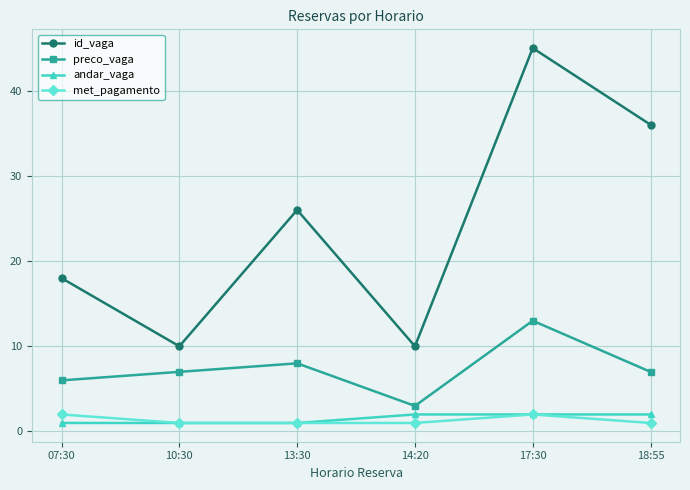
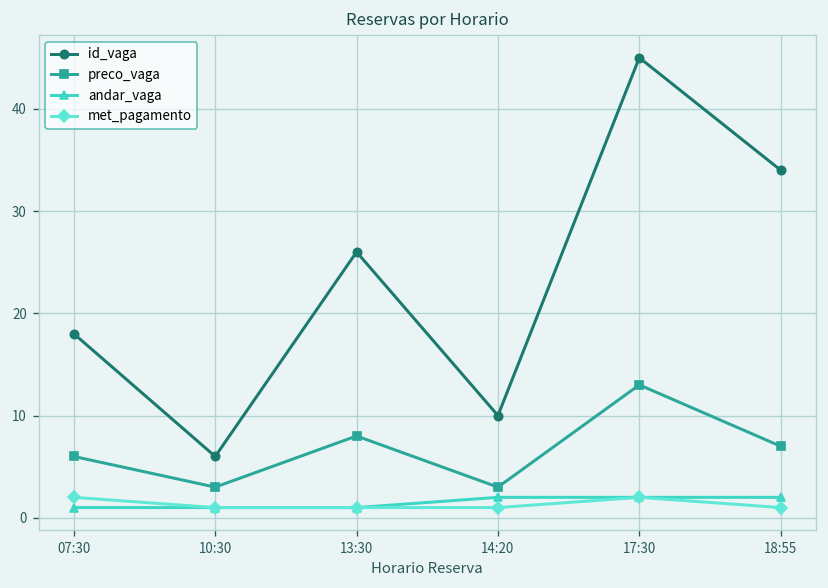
id_vaga, 10:30: 10 -> 6
preco_vaga, 10:30: 7 -> 3
id_vaga, 18:55: 36 -> 34
